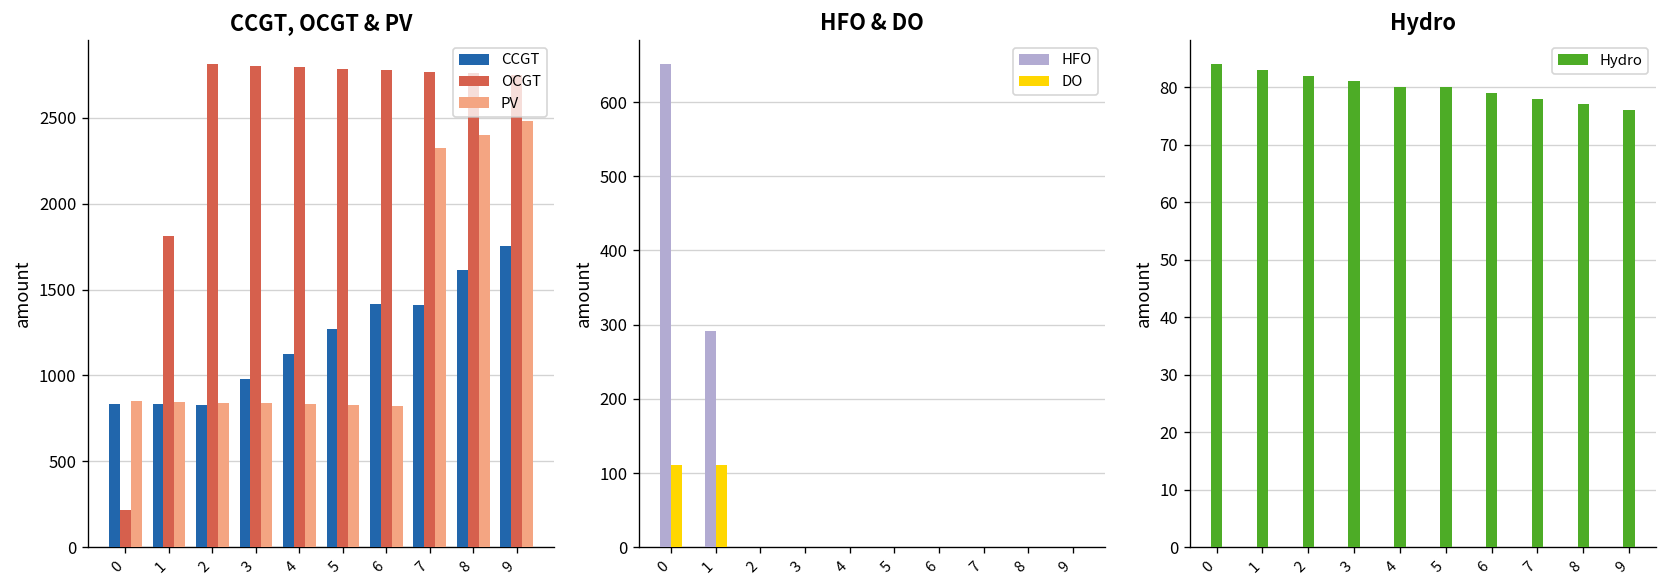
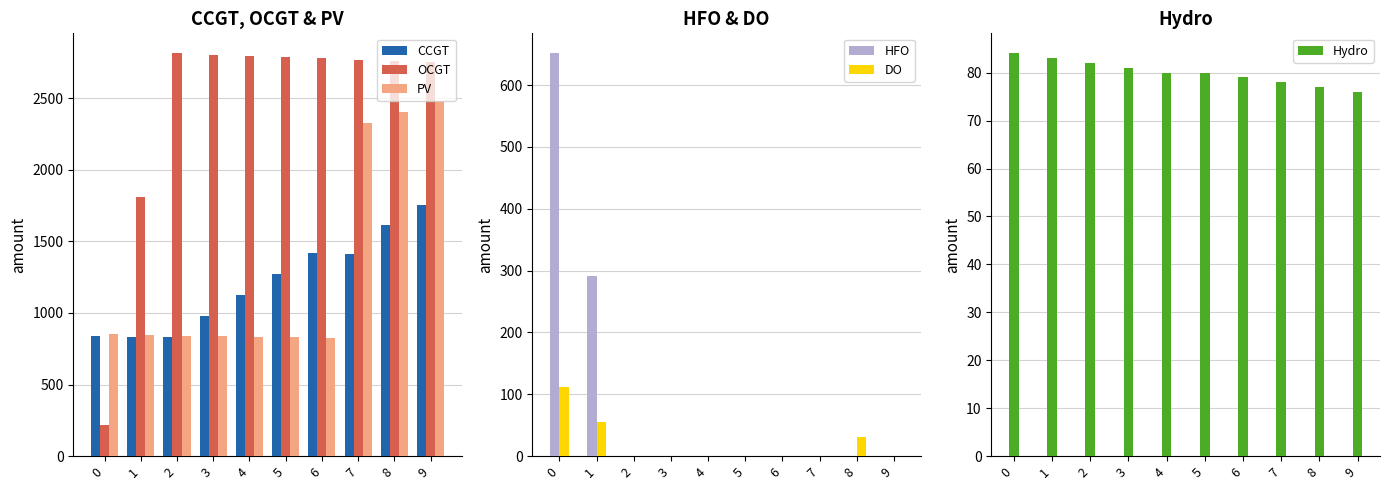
HFO & DO, DO, 1: 110 -> 60
HFO & DO, DO, 8: 0 -> 30
